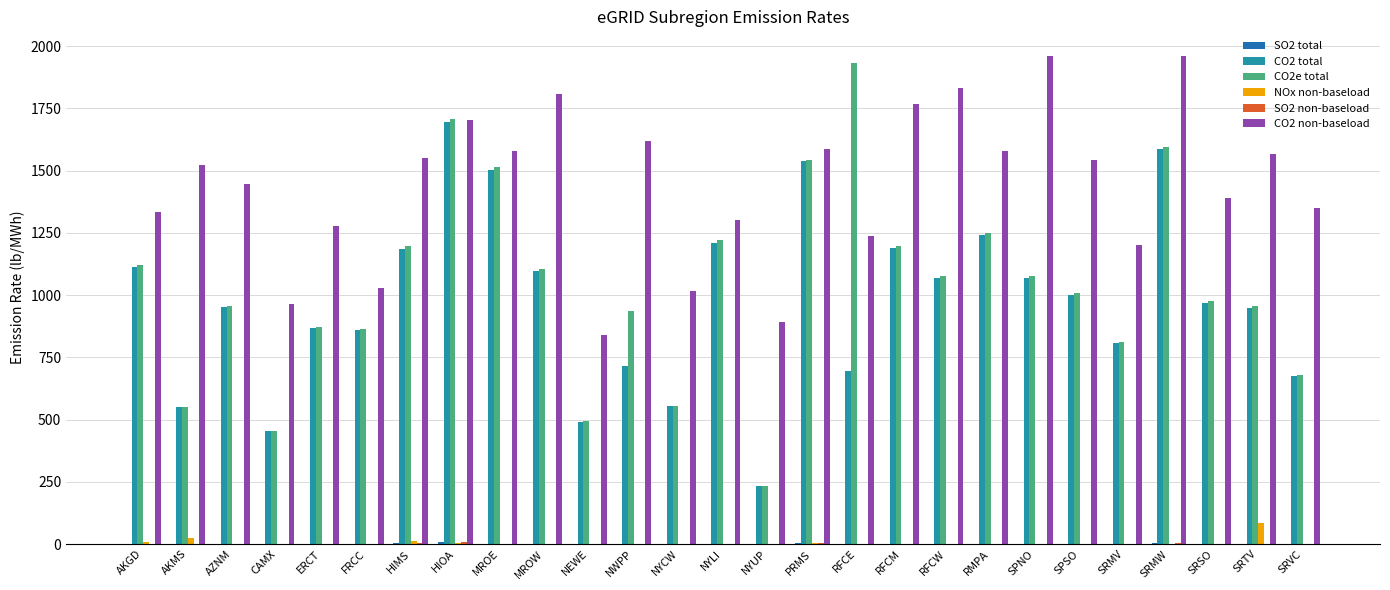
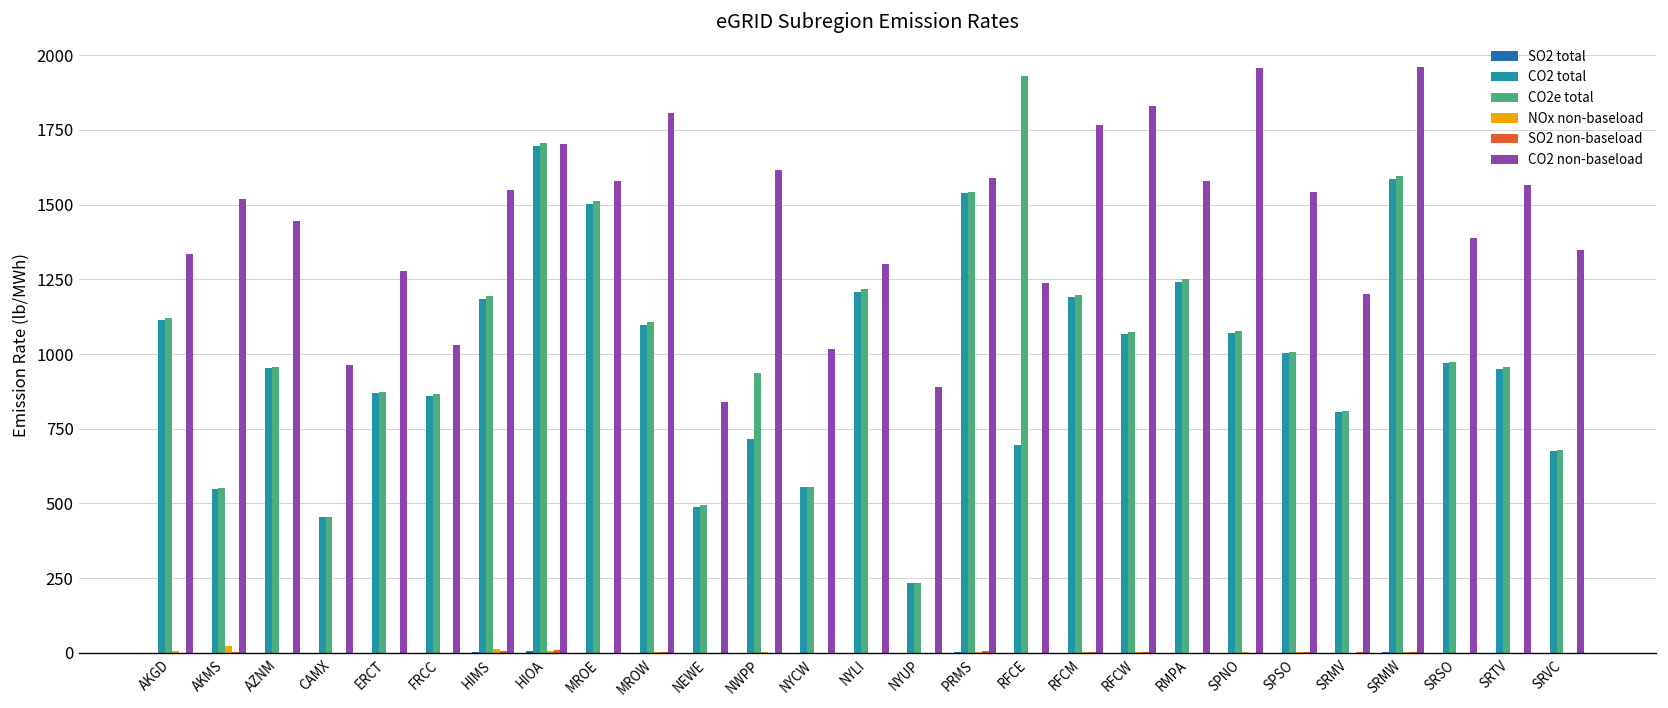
NOx non-baseload, SRTV: 80 -> 0
